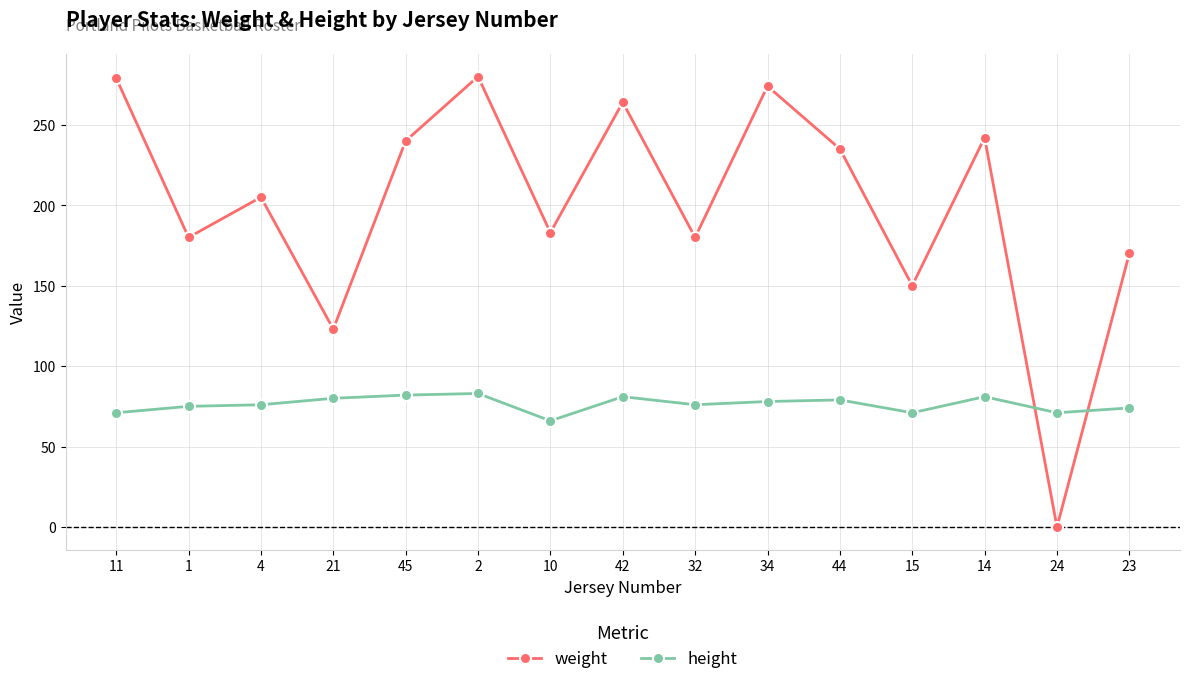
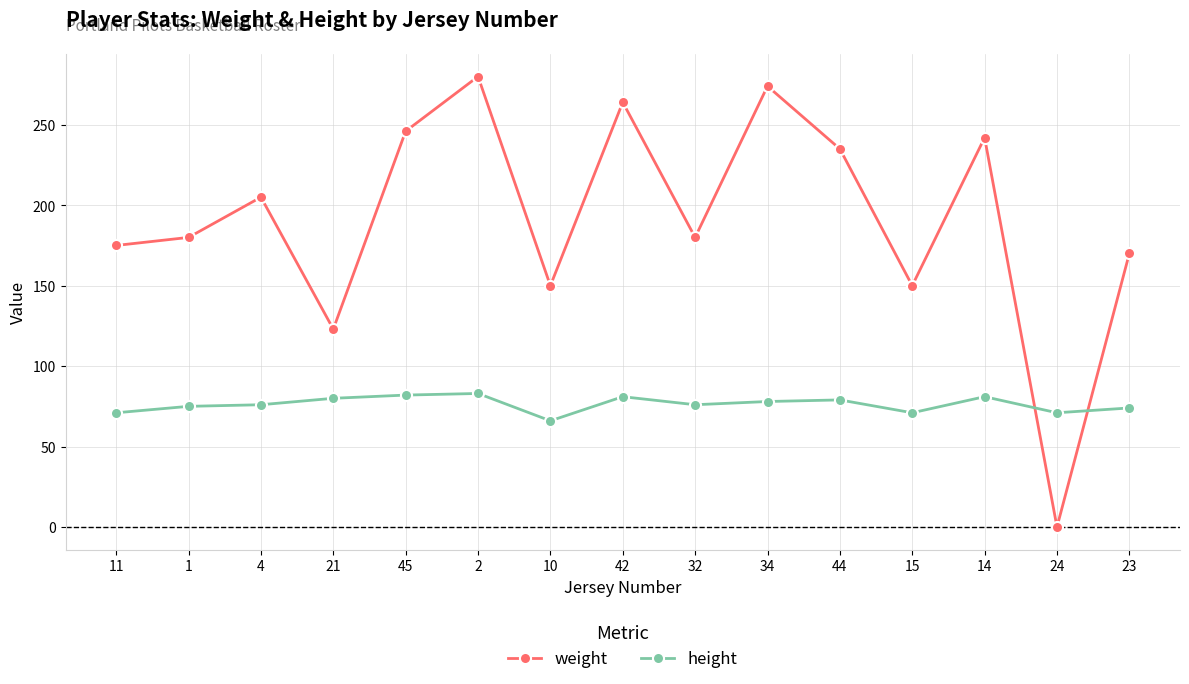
weight, 11: 279 -> 175
weight, 45: 240 -> 246
weight, 10: 183 -> 150
